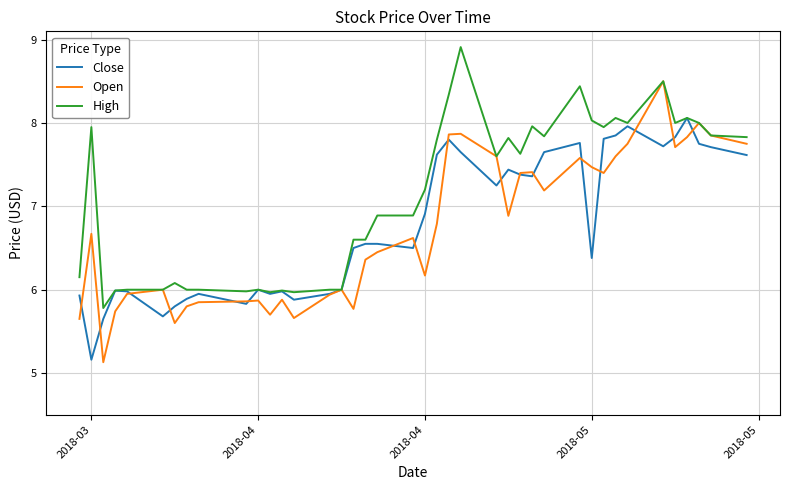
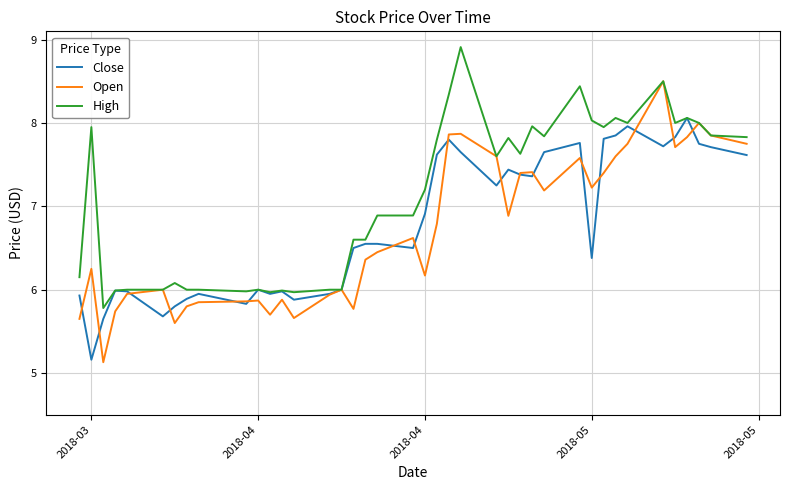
Open, 2018-03: 6.7 -> 6.3
Open, 2018-05: 7.5 -> 7.2
